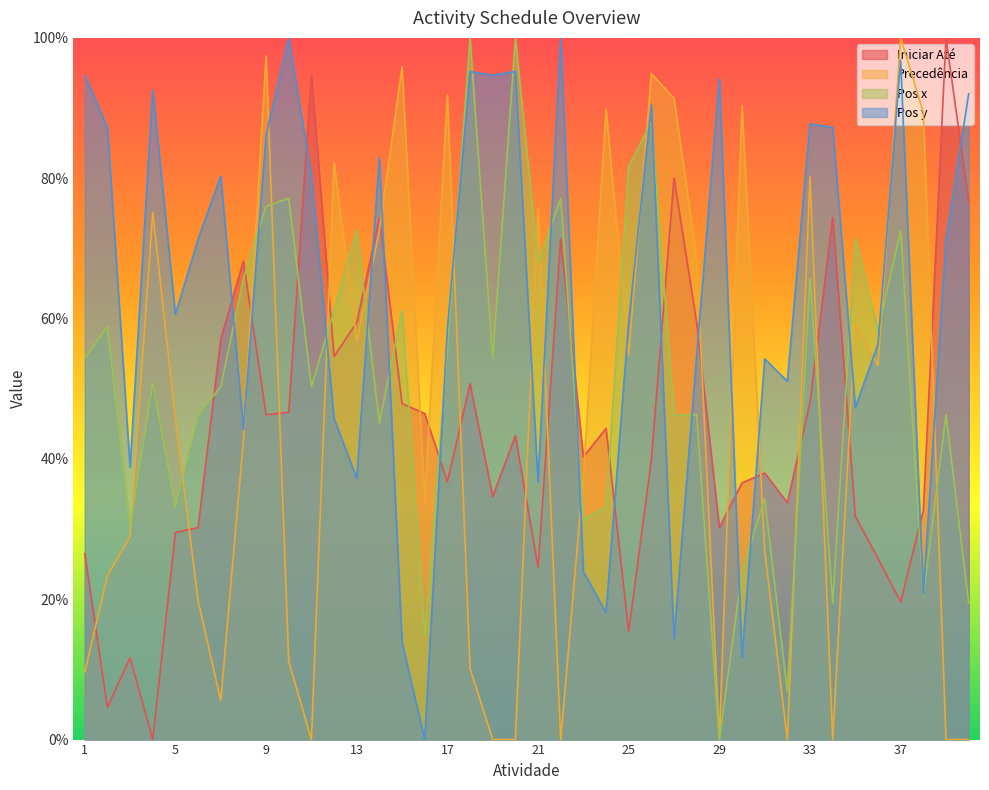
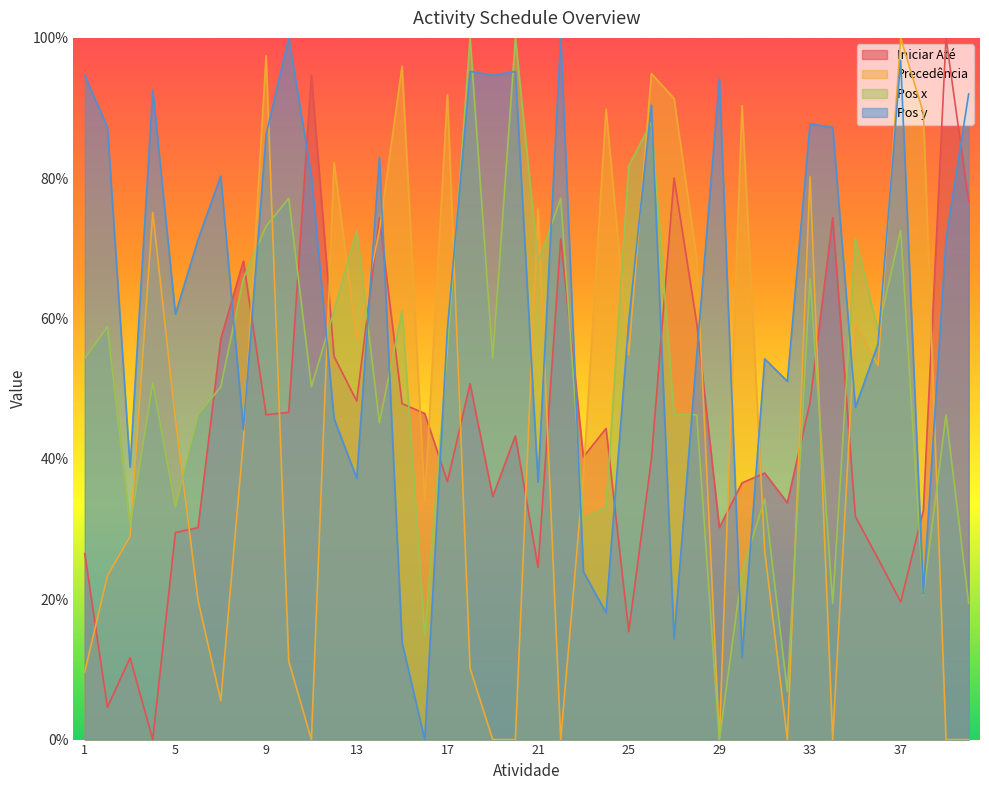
Pos x, 9: 76% -> 73%
Iniciar Até, 13: 59% -> 48%
